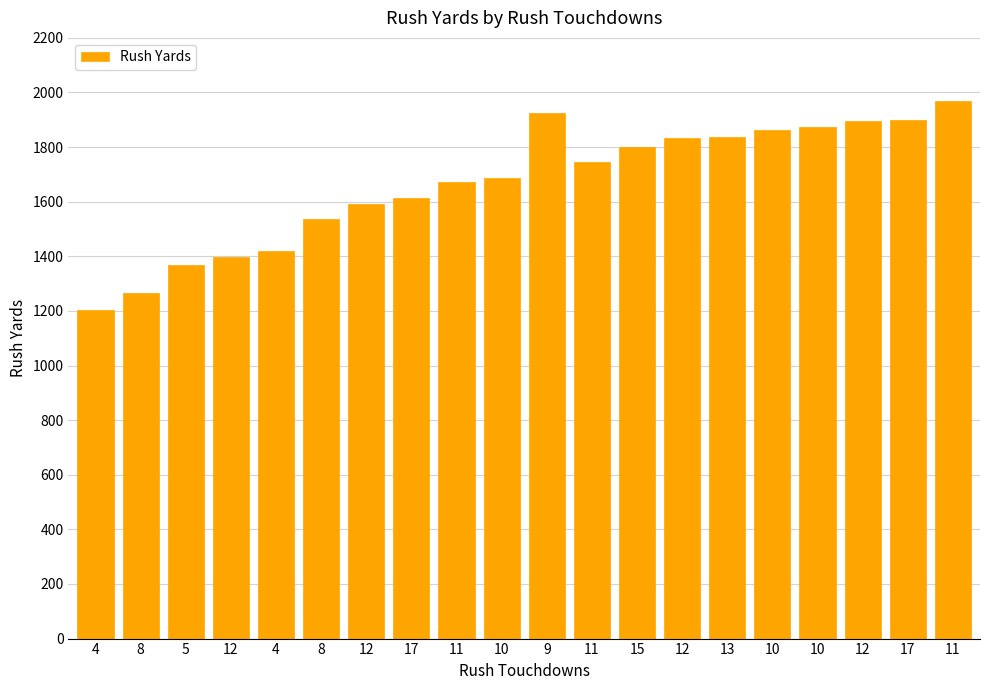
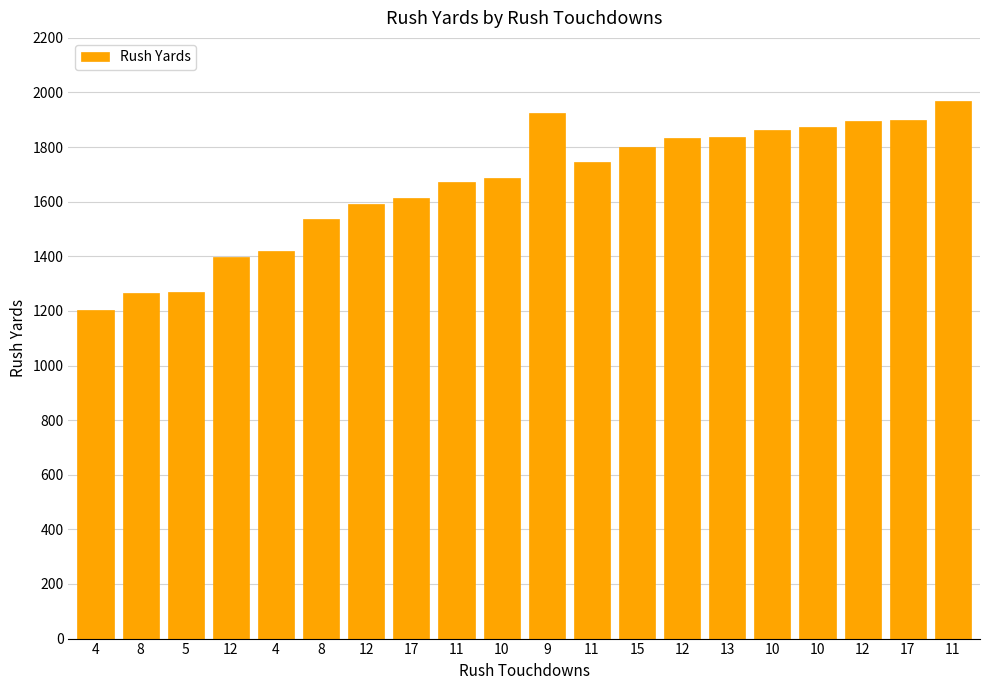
5: 1370 -> 1270
